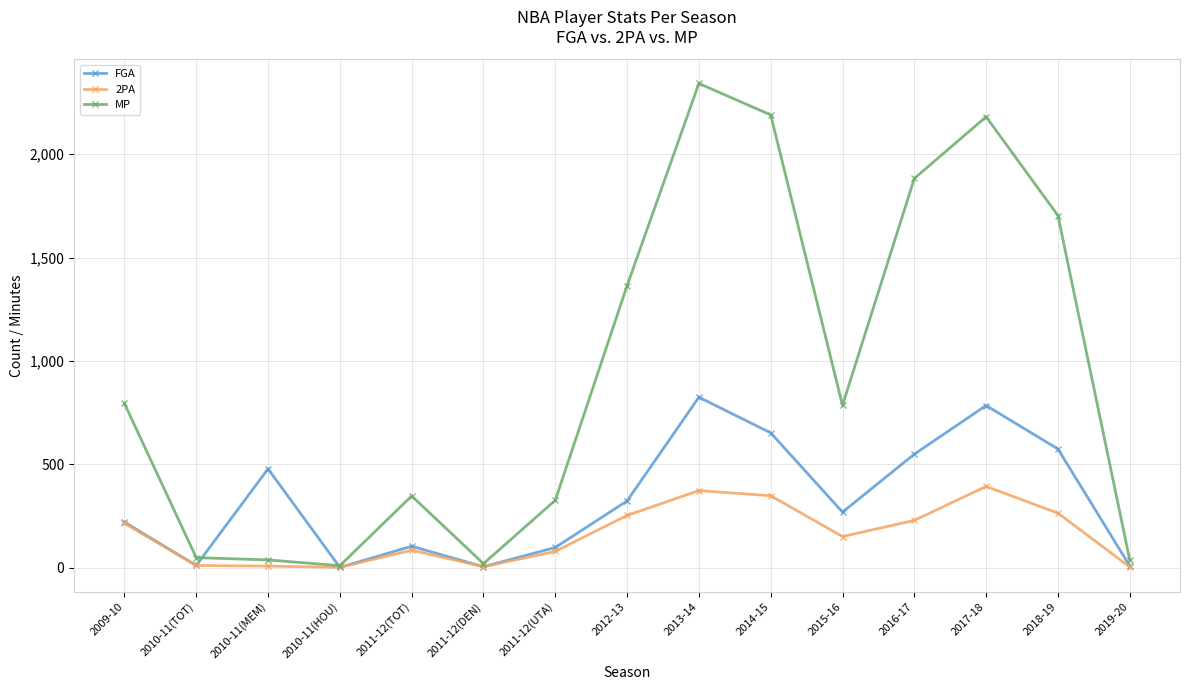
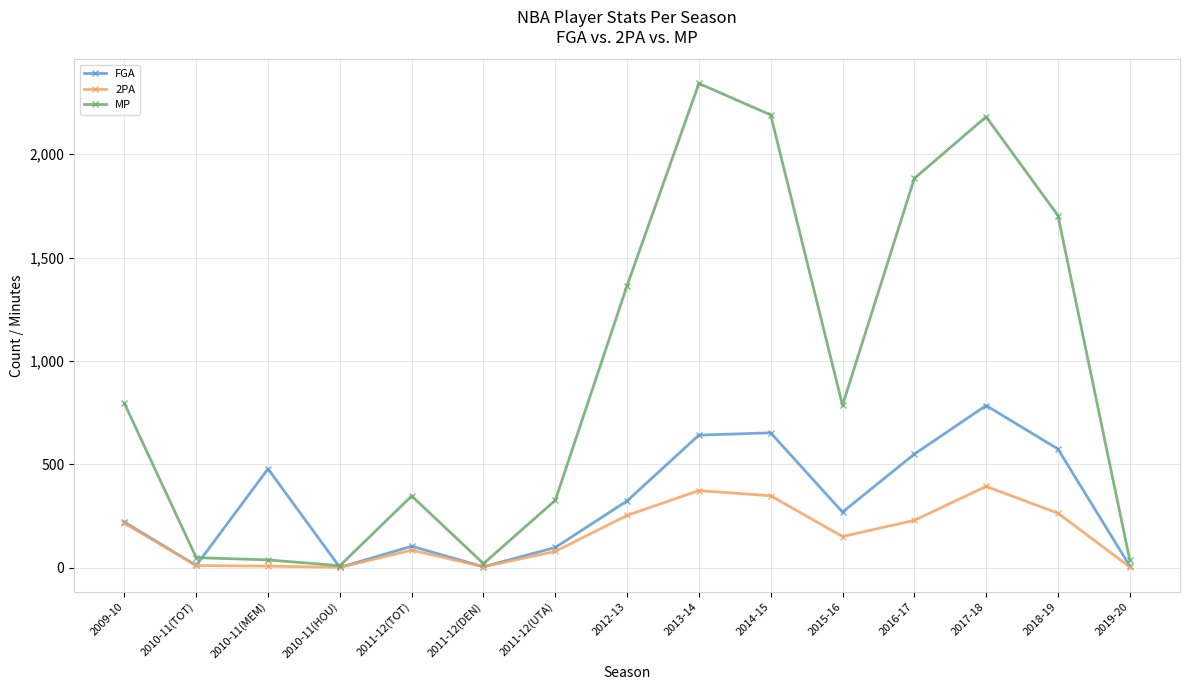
FGA, 2013-14: 830 -> 640
